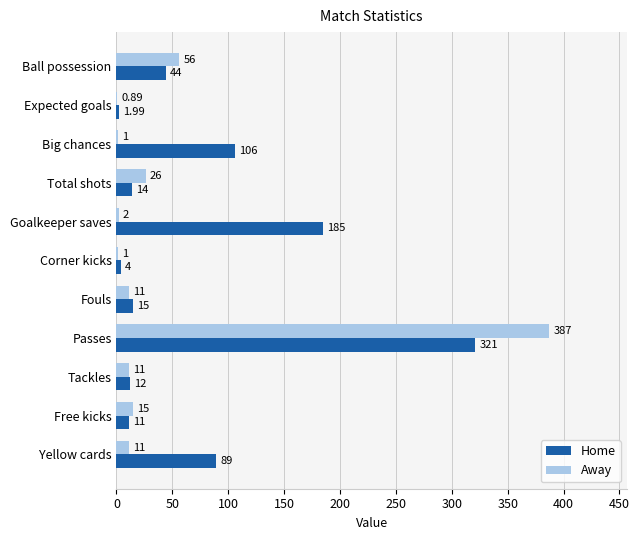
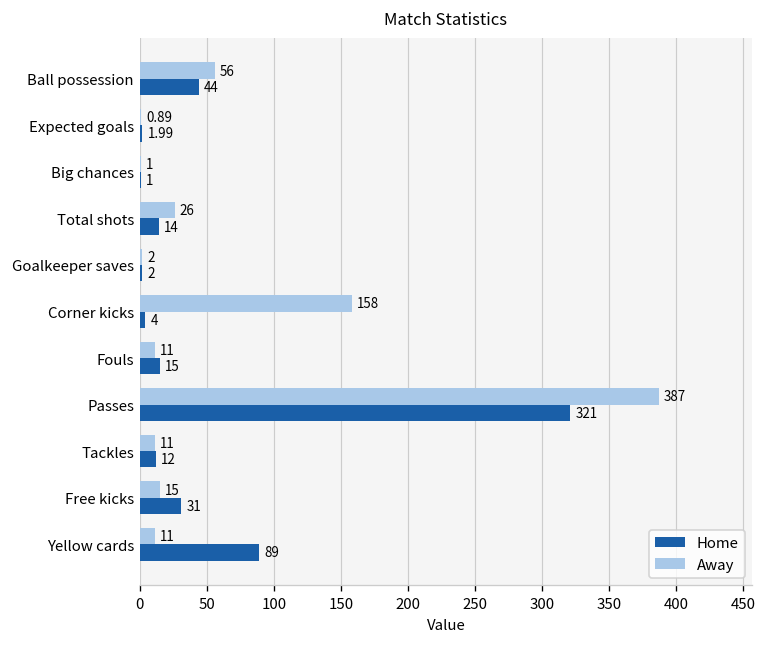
Home, Big chances: 106 -> 1
Home, Goalkeeper saves: 185 -> 2
Away, Corner kicks: 1 -> 158
Home, Free kicks: 11 -> 31
